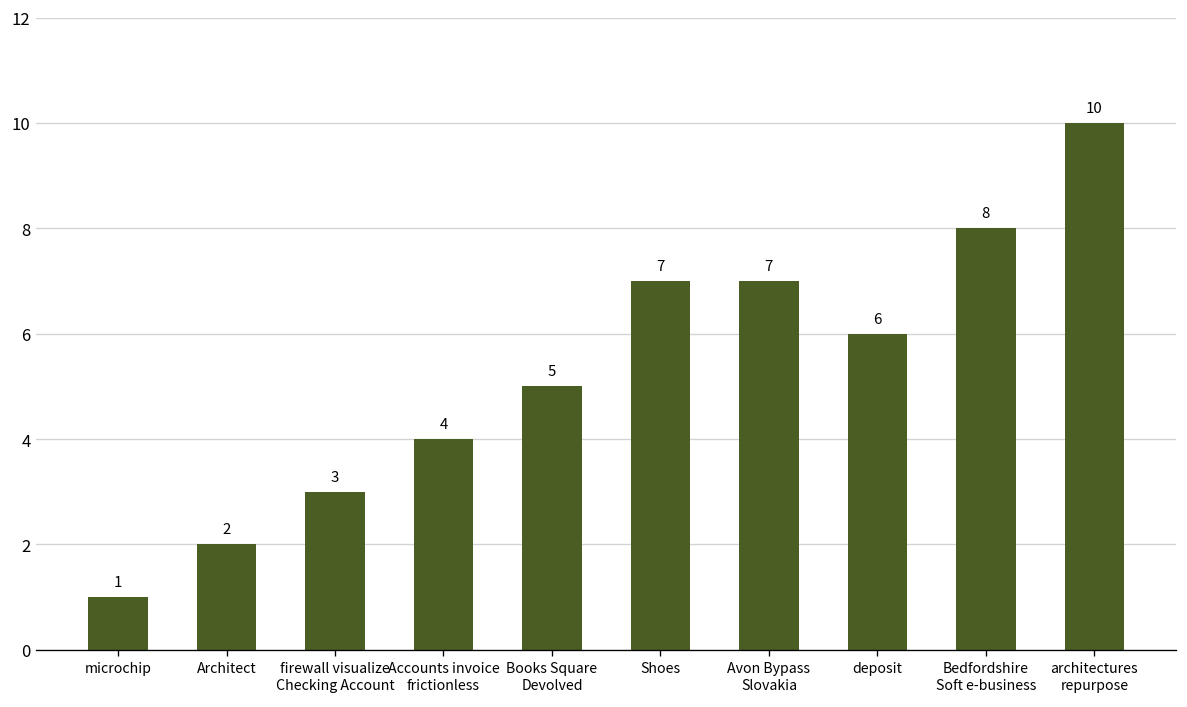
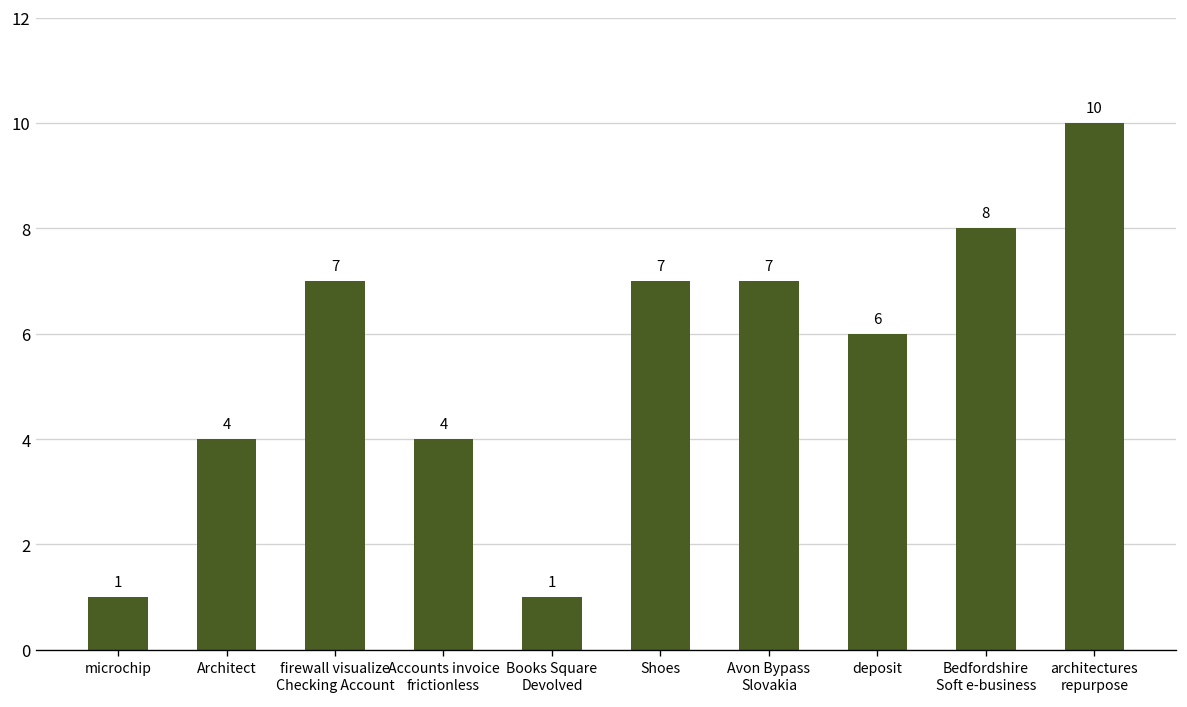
Architect: 2 -> 4
firewall visualize Checking Account: 3 -> 7
Books Square Devolved: 5 -> 1
